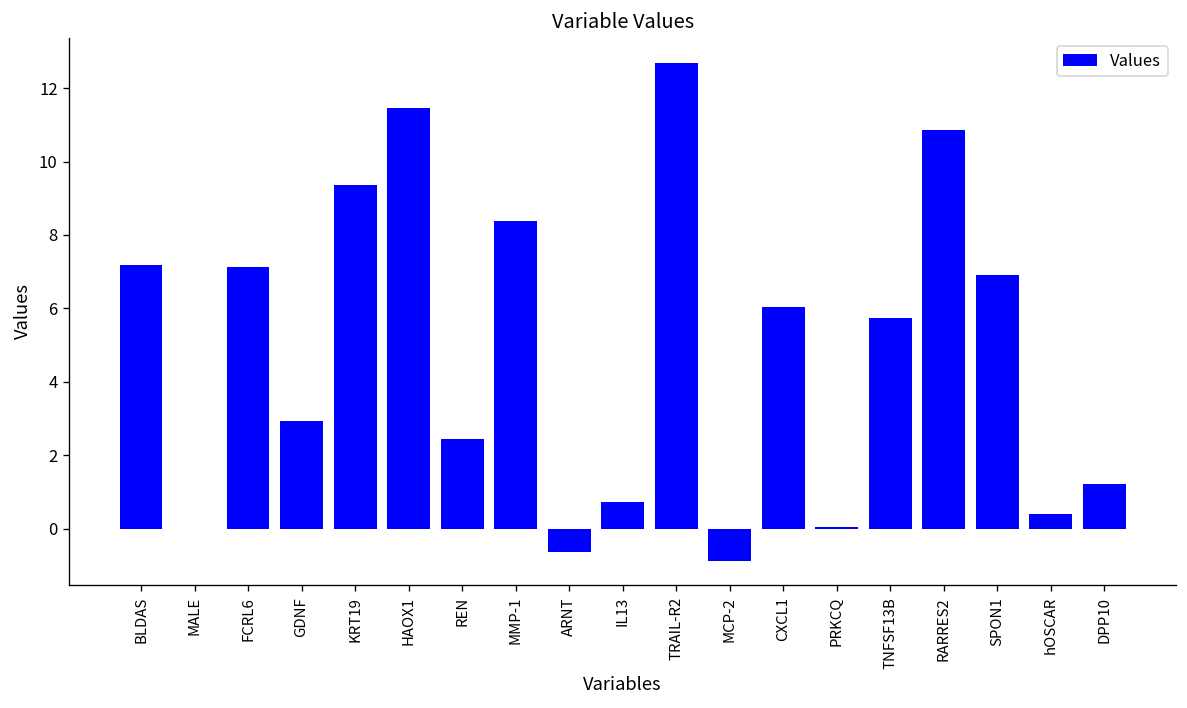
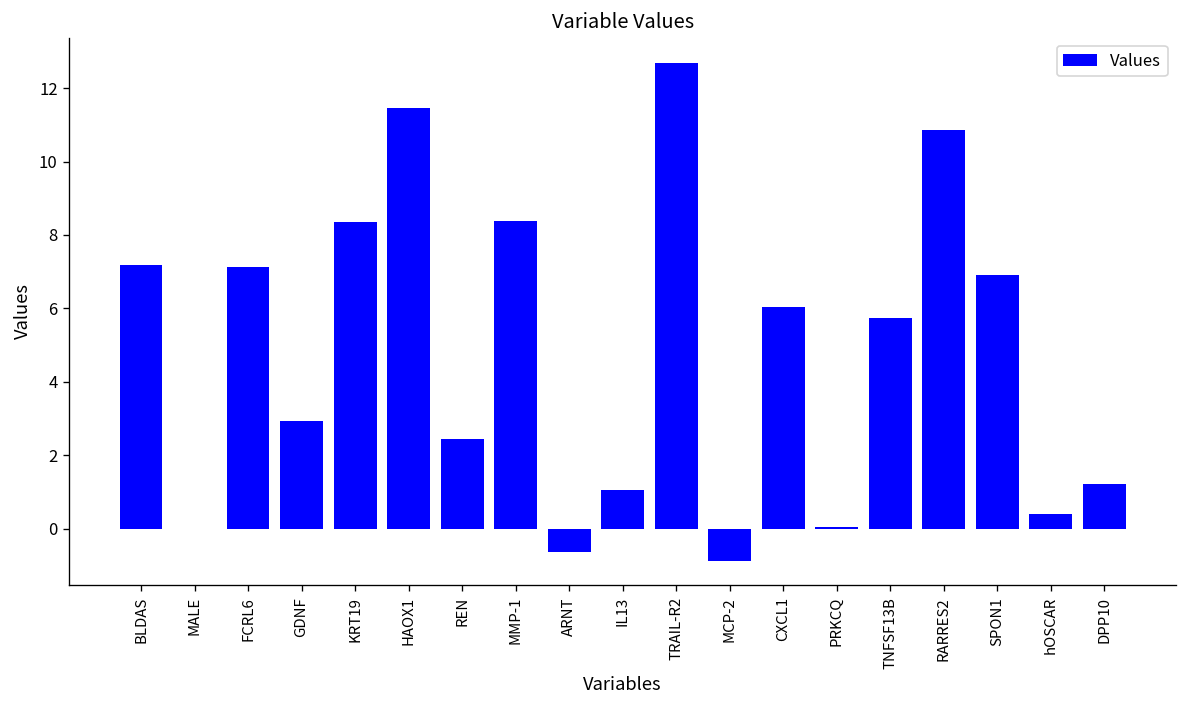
KRT19: 9.4 -> 8.4
IL13: 0.7 -> 1.1
